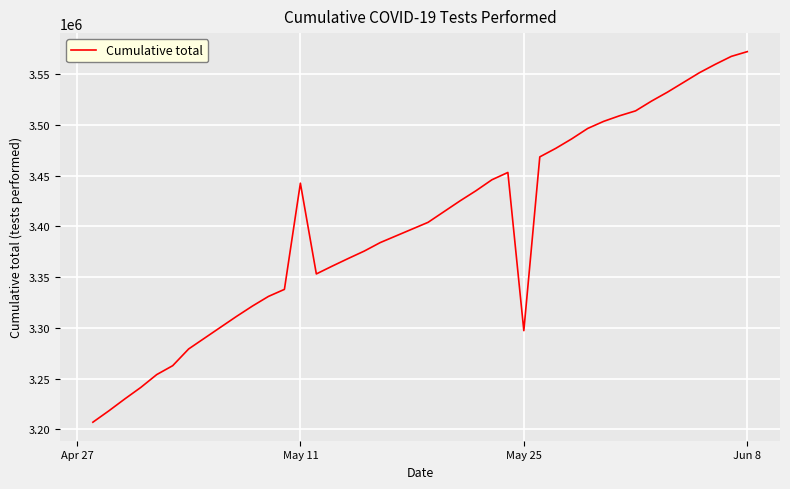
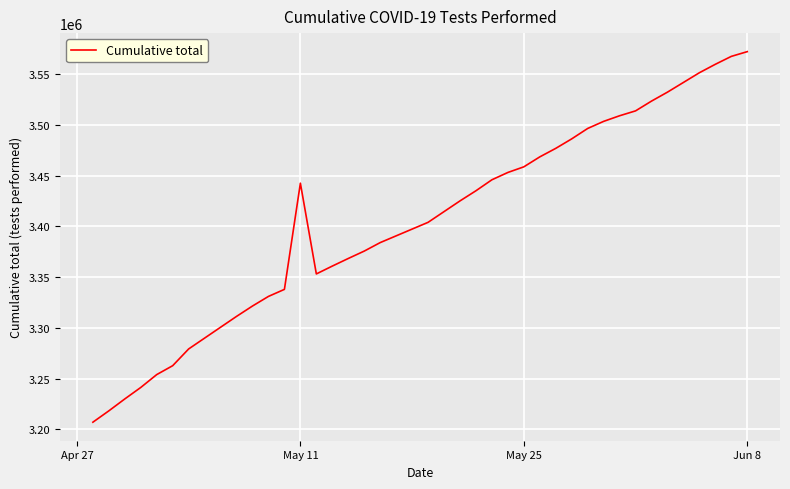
May 25: 3297000 -> 3459000
